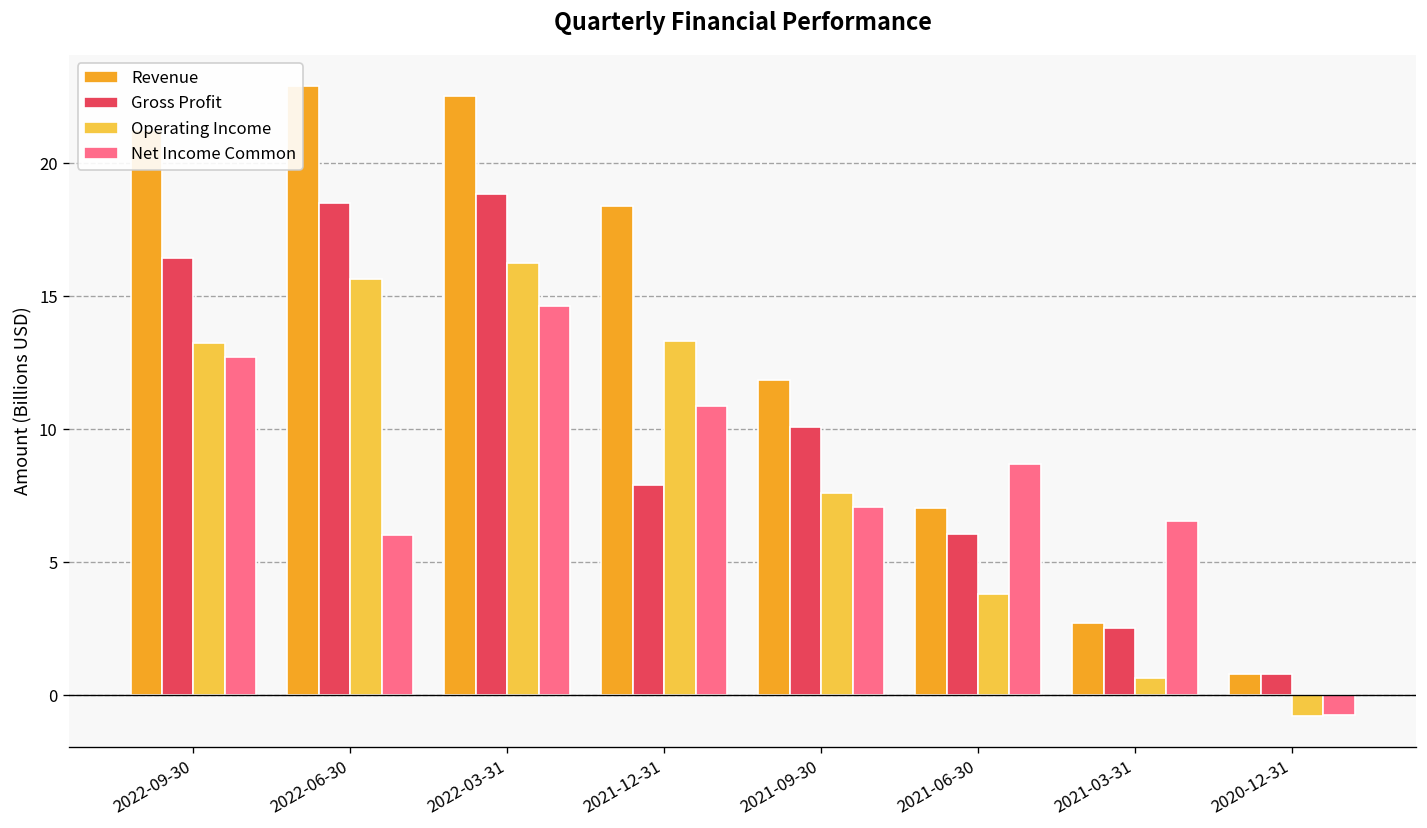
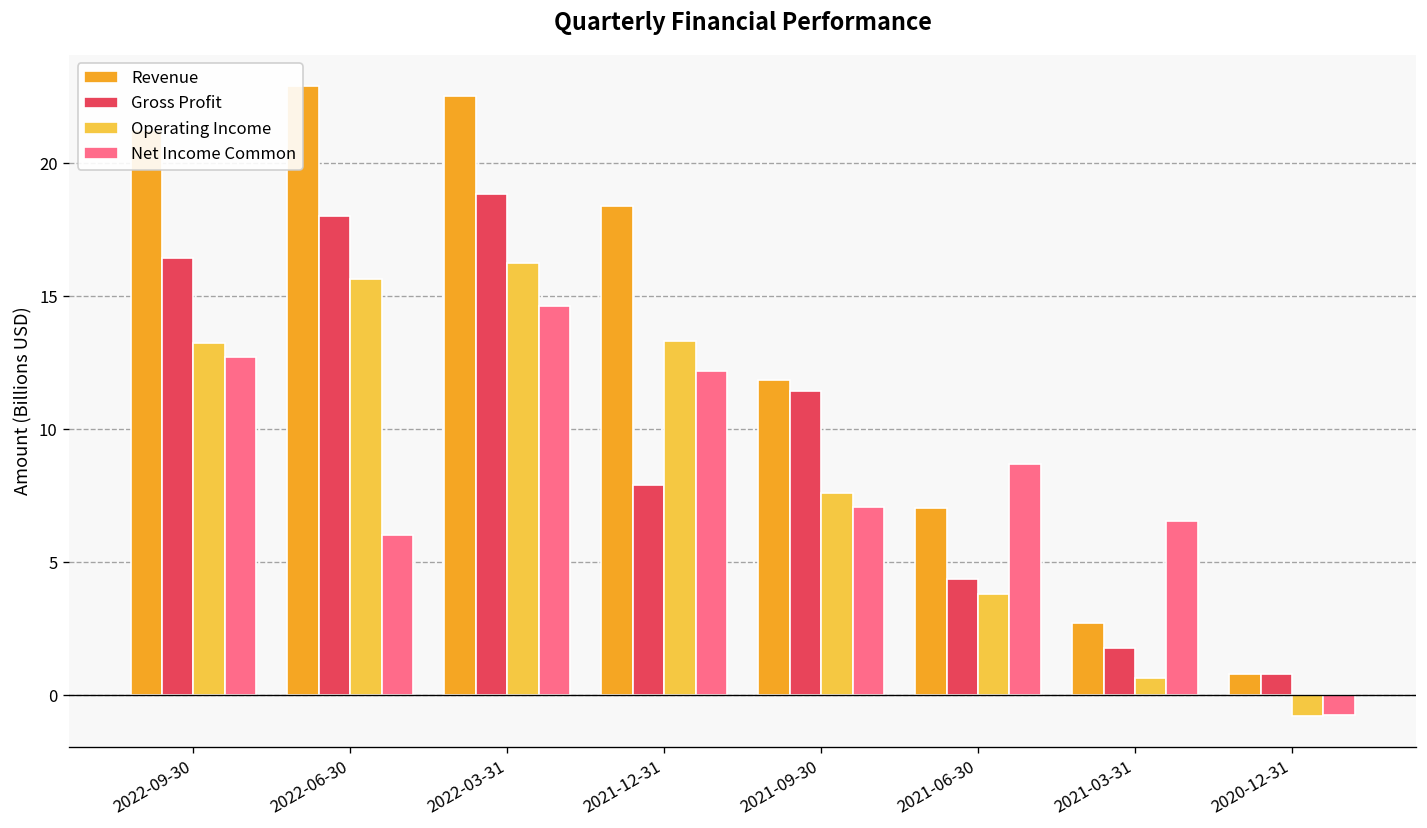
Gross Profit, 2022-06-30: 18.5 -> 18.0
Net Income Common, 2021-12-31: 10.9 -> 12.2
Gross Profit, 2021-09-30: 10.1 -> 11.4
Gross Profit, 2021-06-30: 6.1 -> 4.4
Gross Profit, 2021-03-31: 2.5 -> 1.8
